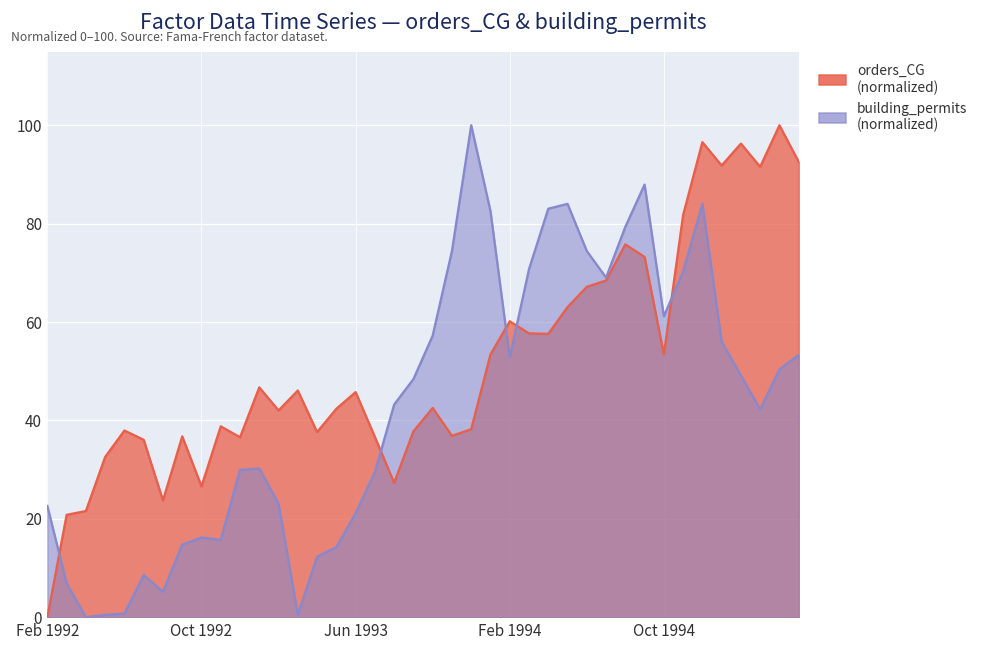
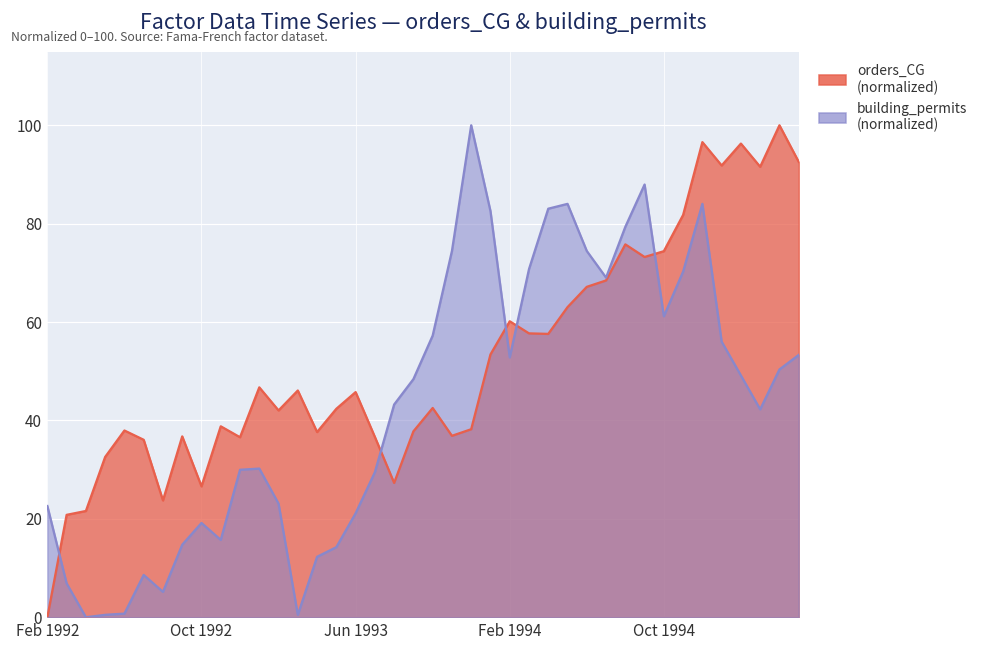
building_permits (normalized), Oct 1992: 16 -> 19
orders_CG (normalized), Oct 1994: 53 -> 74
